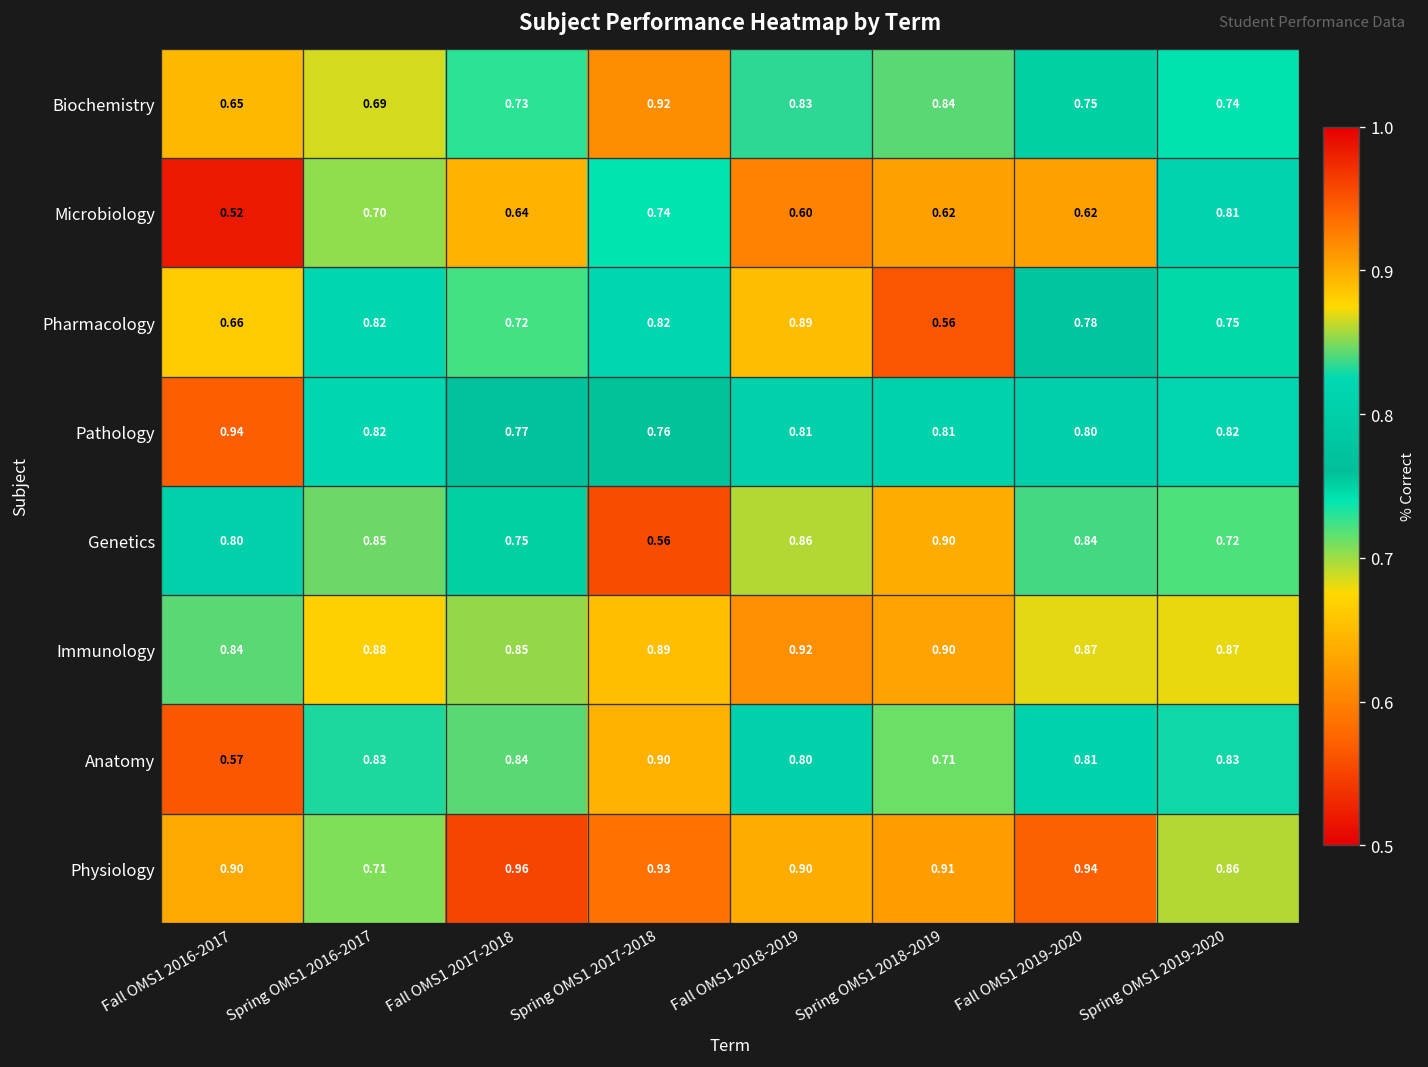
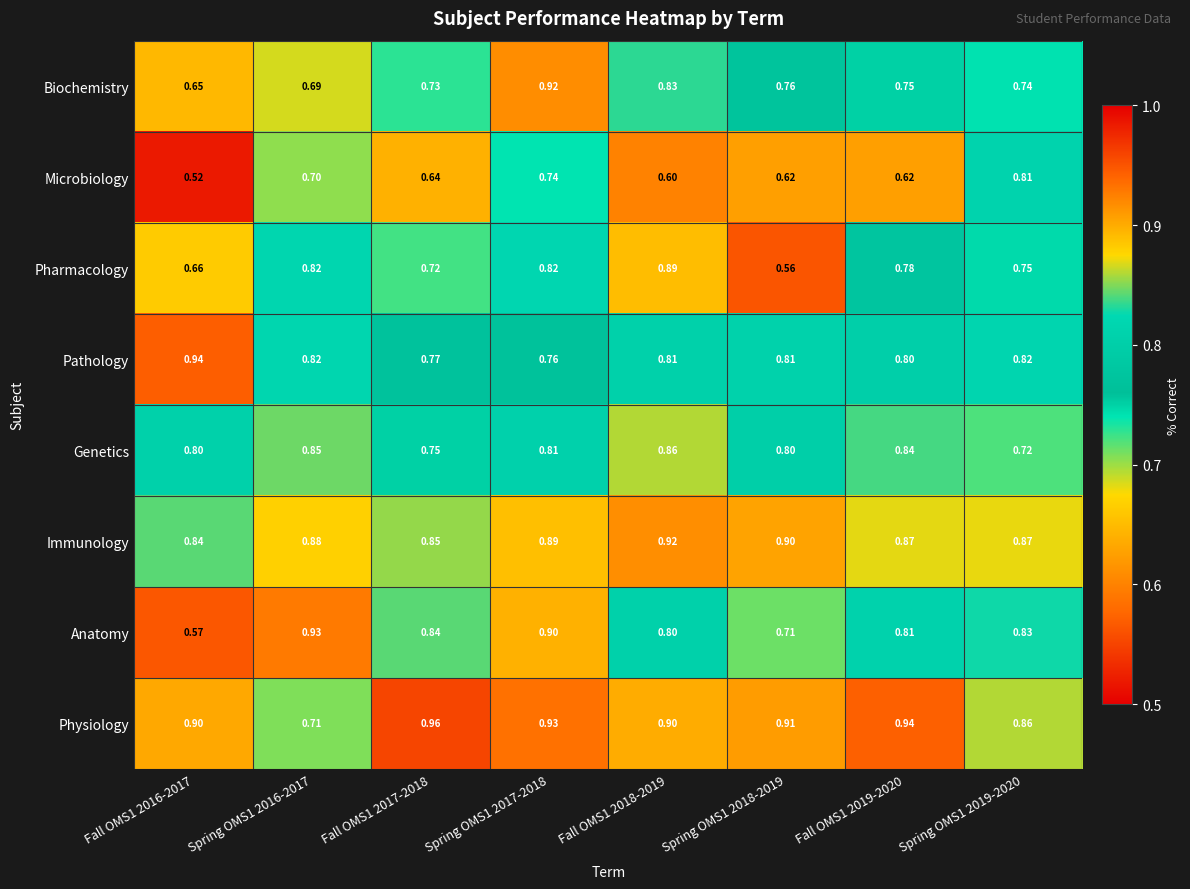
Biochemistry, Spring OMS1 2018-2019: 0.84 -> 0.76
Genetics, Spring OMS1 2017-2018: 0.56 -> 0.81
Genetics, Spring OMS1 2018-2019: 0.90 -> 0.80
Anatomy, Spring OMS1 2016-2017: 0.83 -> 0.93
